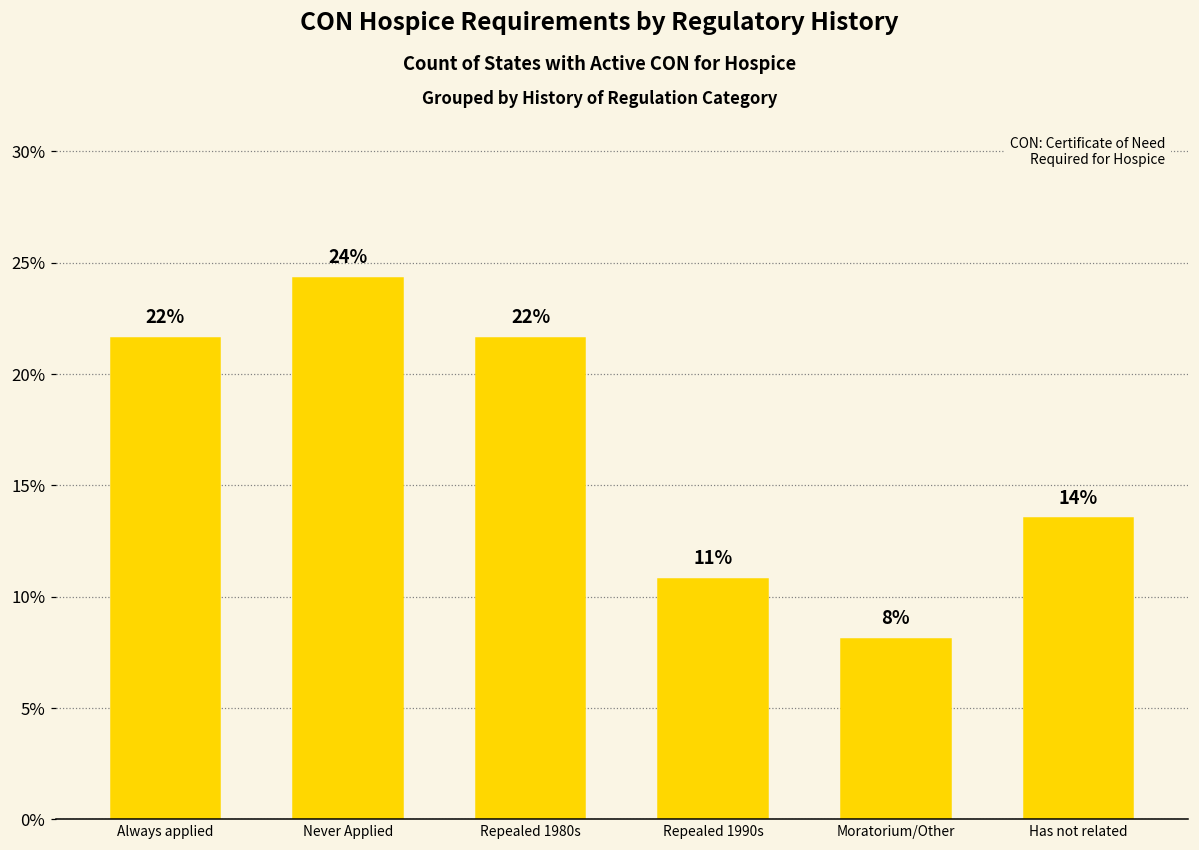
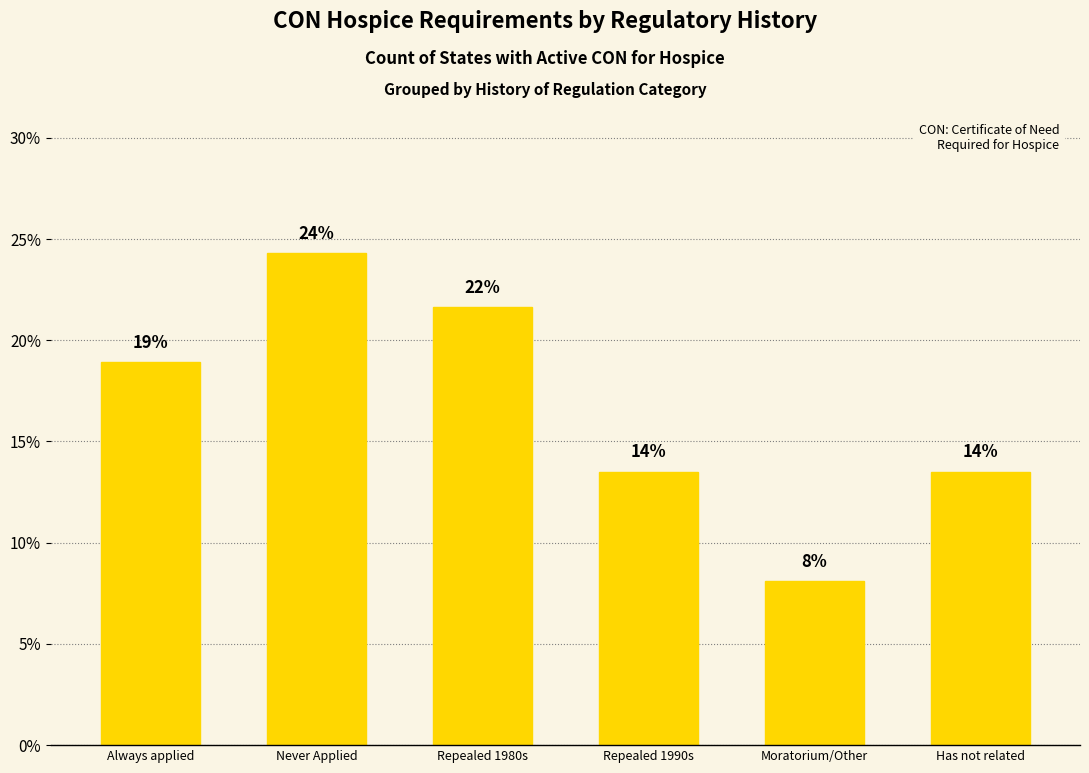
Always applied: 22% -> 19%
Repealed 1990s: 11% -> 14%
